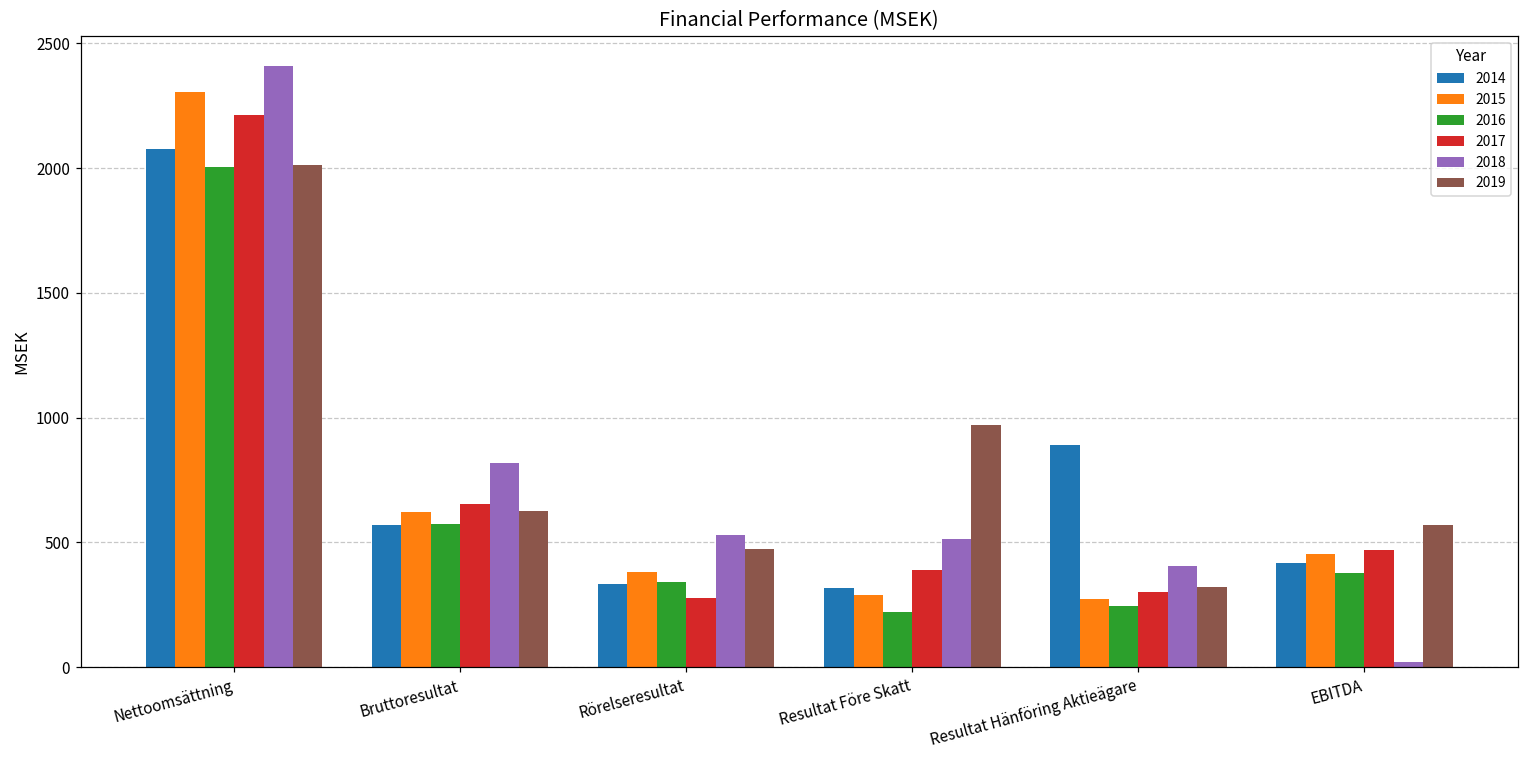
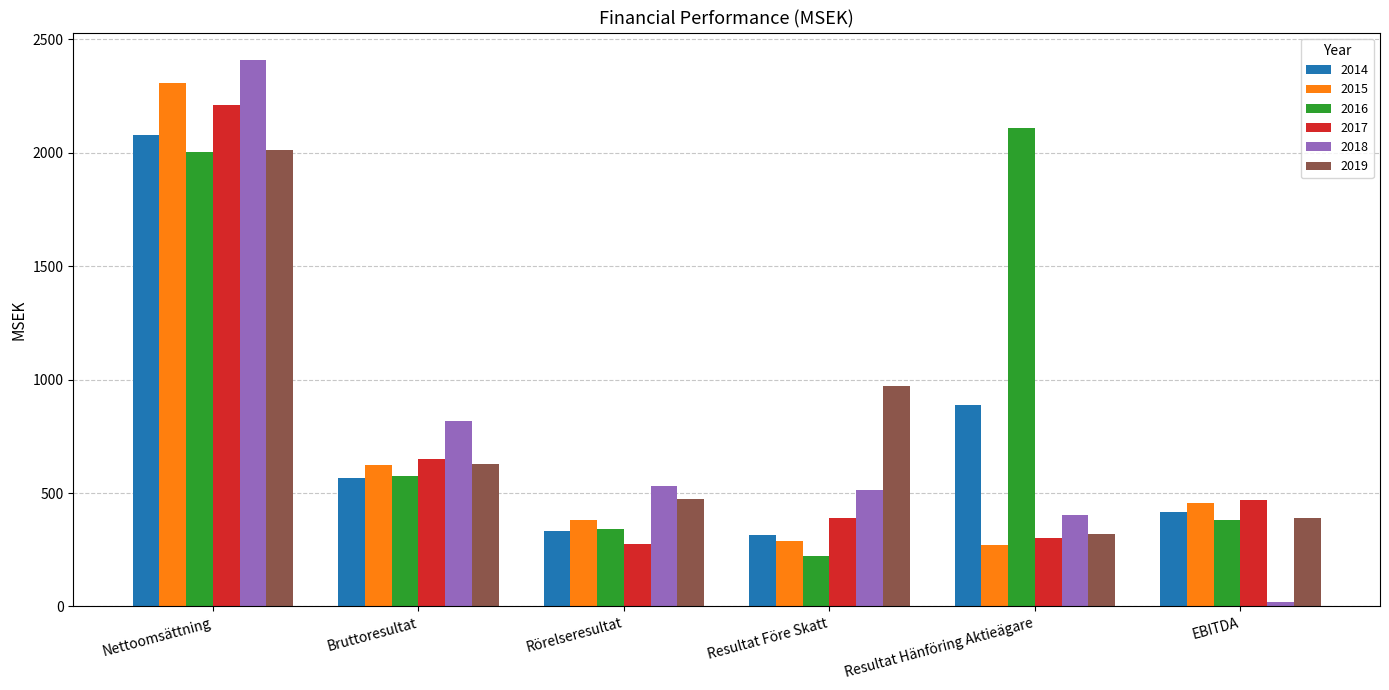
2016, Resultat Hänföring Aktieägare: 250 -> 2110
2019, EBITDA: 570 -> 390
